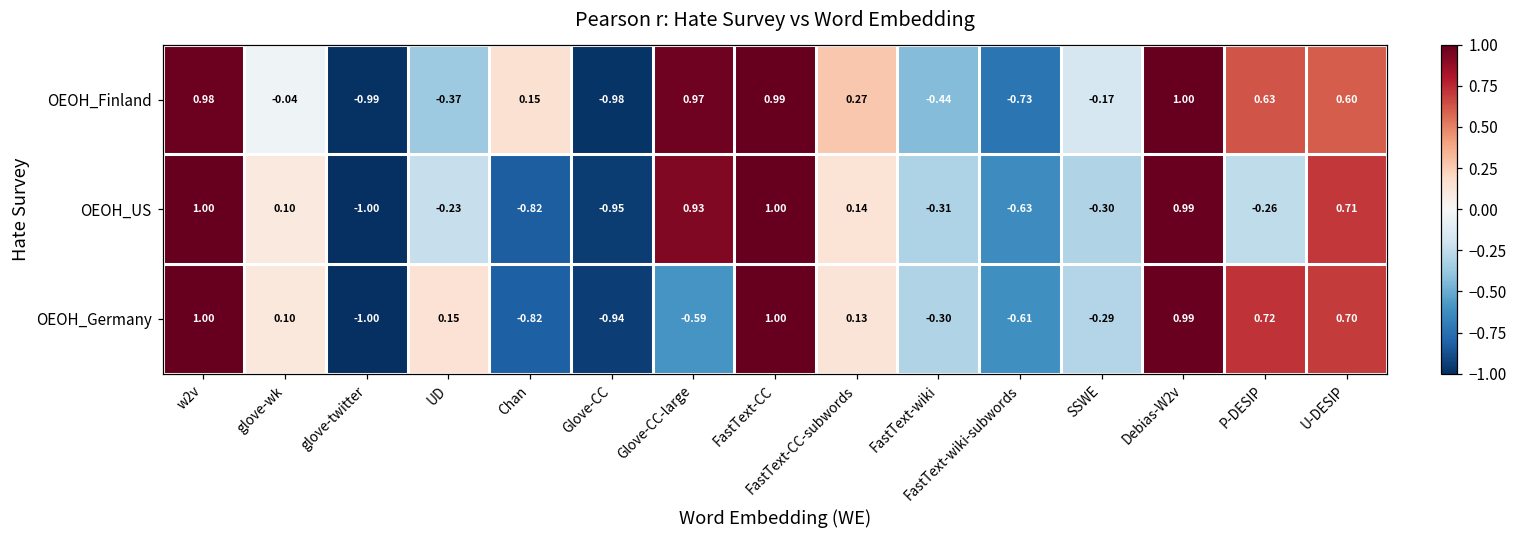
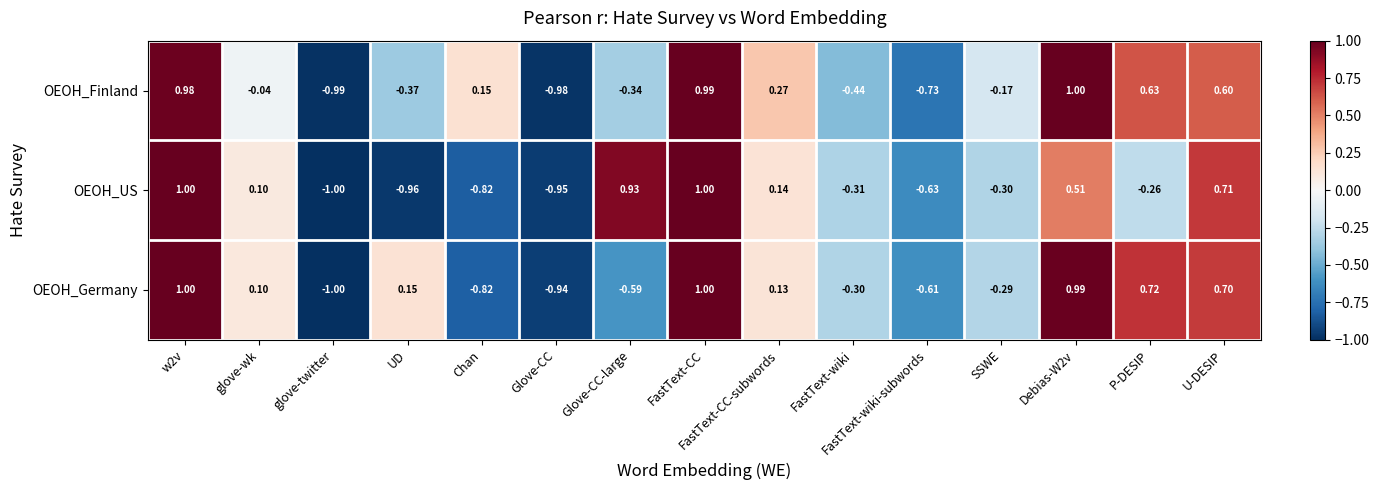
OEOH_Finland, Glove-CC-large: 0.97 -> -0.34
OEOH_US, UD: -0.23 -> -0.96
OEOH_US, Debias-W2v: 0.99 -> 0.51
